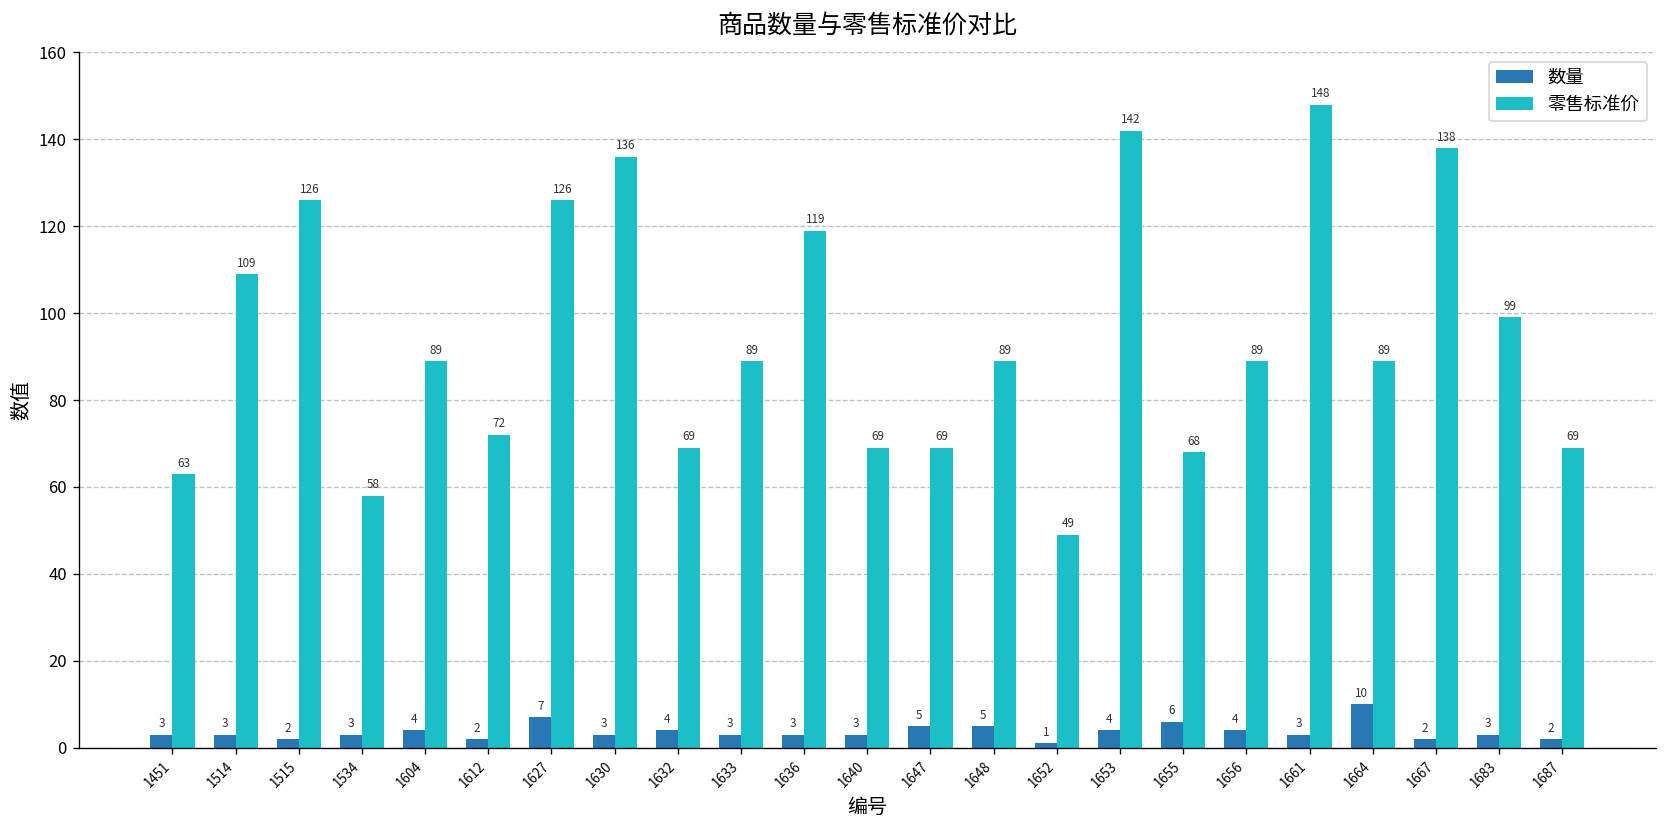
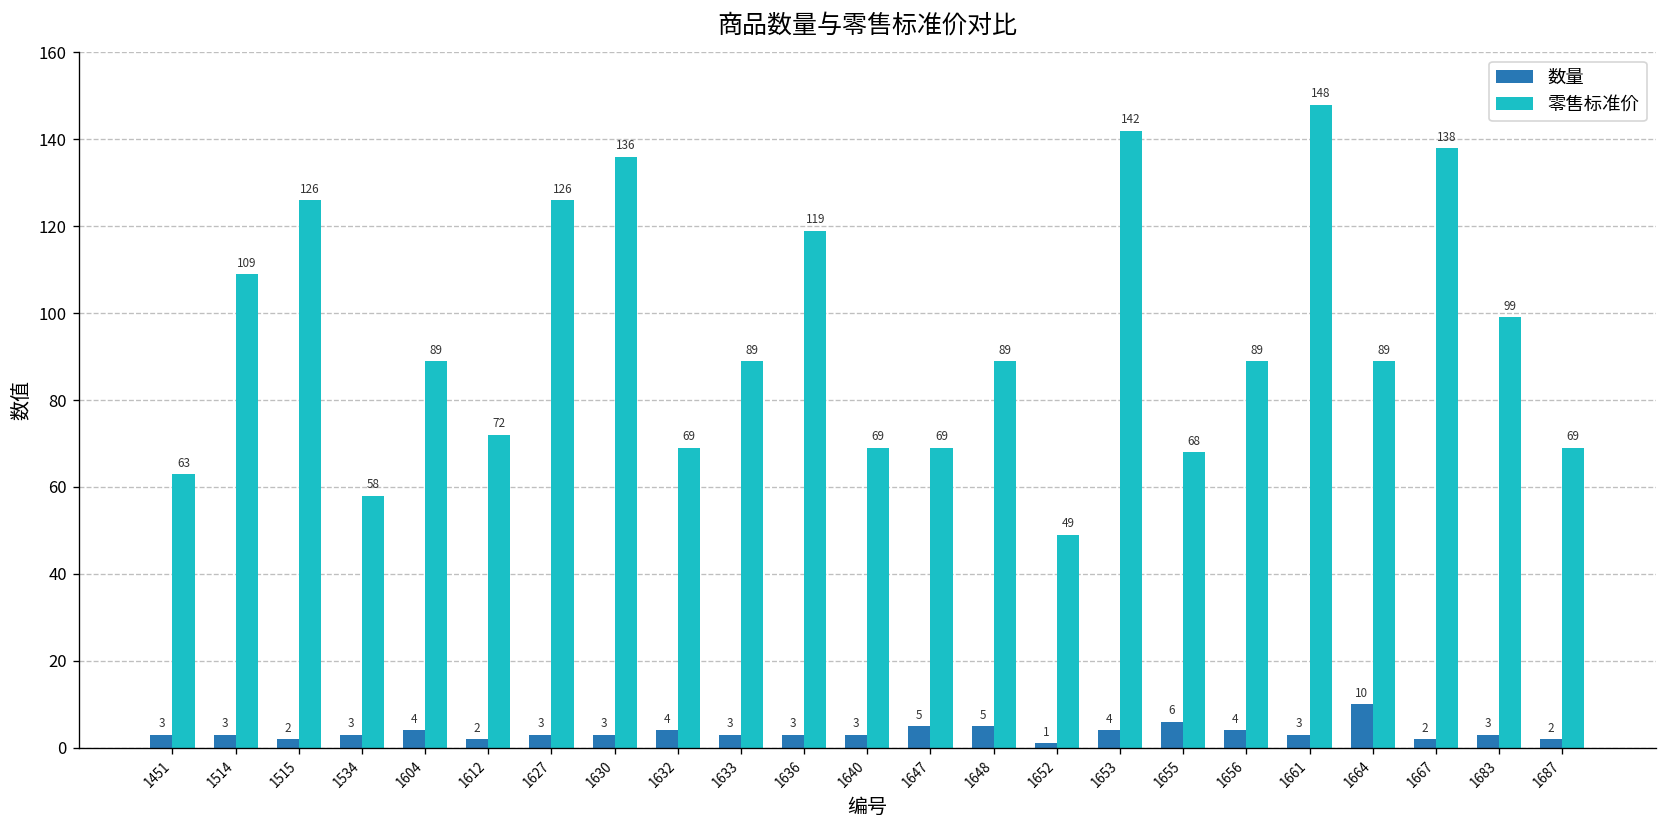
数量, 1627: 7 -> 3
